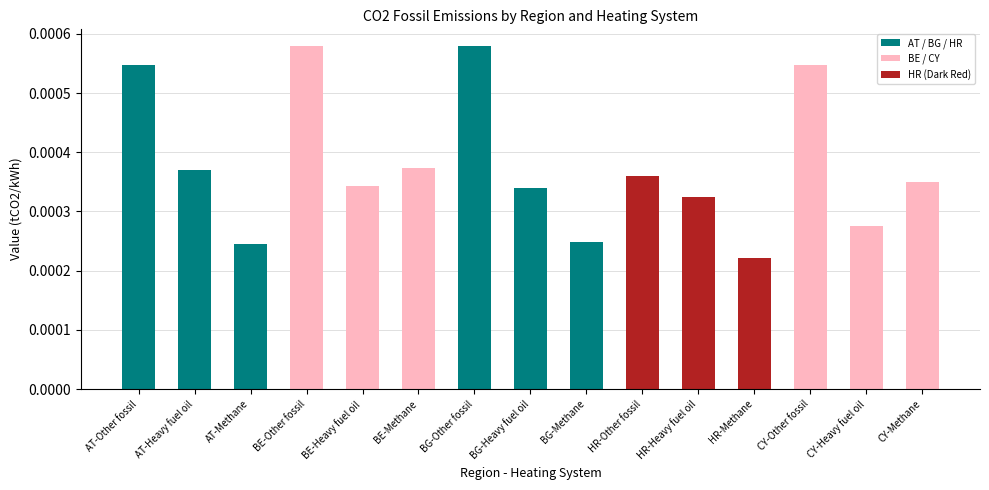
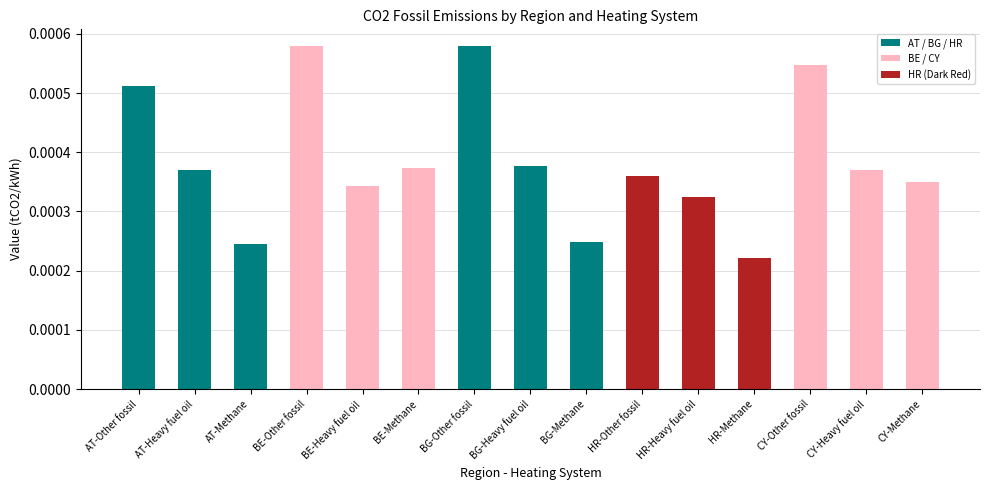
AT-Other fossil: 0.00055 -> 0.00051
BG-Heavy fuel oil: 0.00034 -> 0.00038
CY-Heavy fuel oil: 0.00028 -> 0.00037
